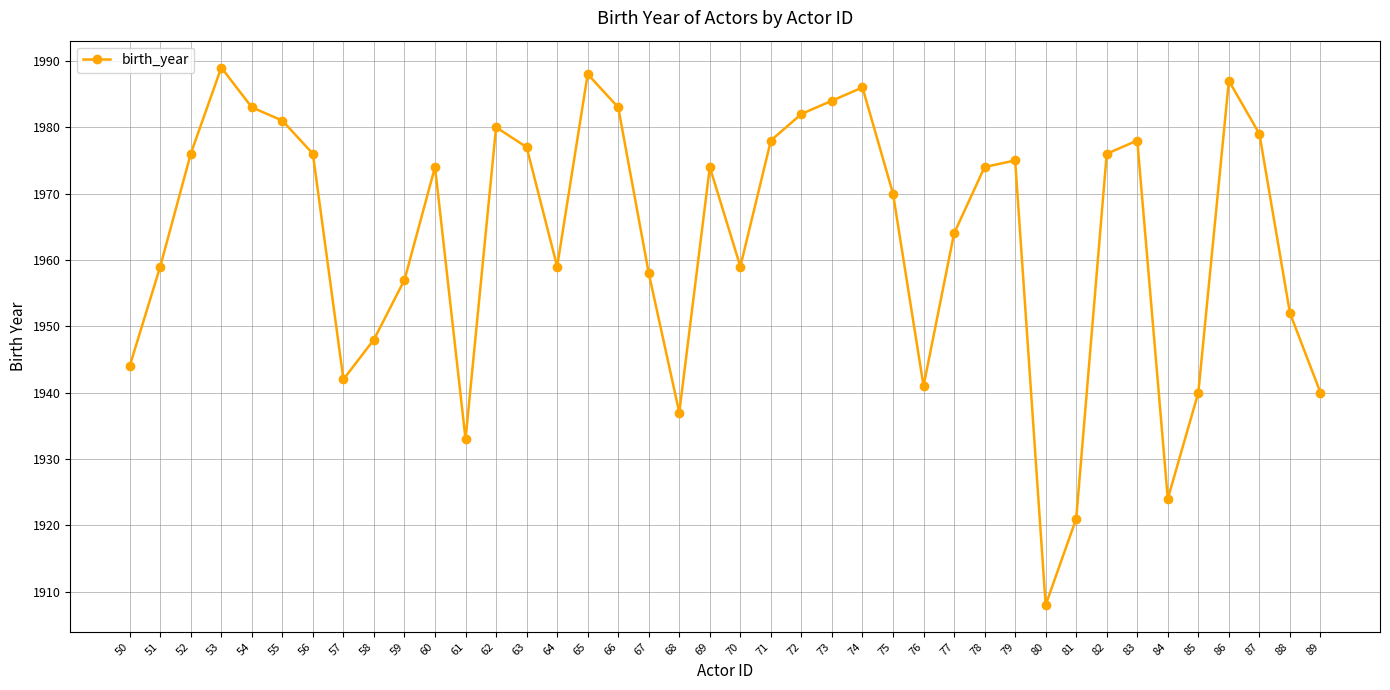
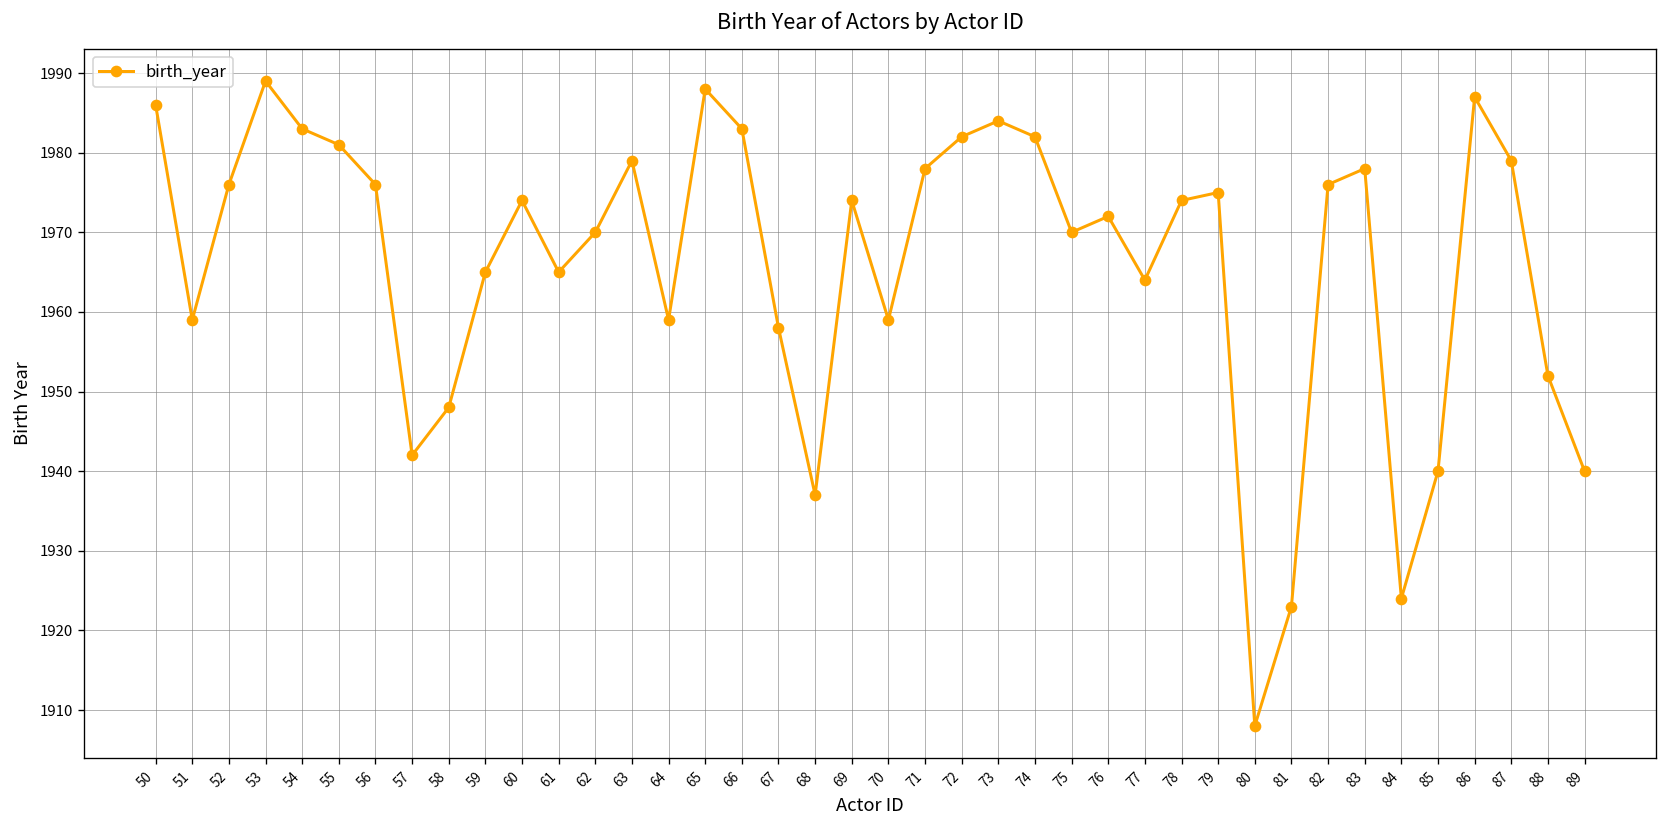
50: 1944 -> 1986
59: 1957 -> 1965
61: 1933 -> 1965
62: 1980 -> 1970
63: 1977 -> 1979
74: 1986 -> 1982
76: 1941 -> 1972
81: 1921 -> 1923
